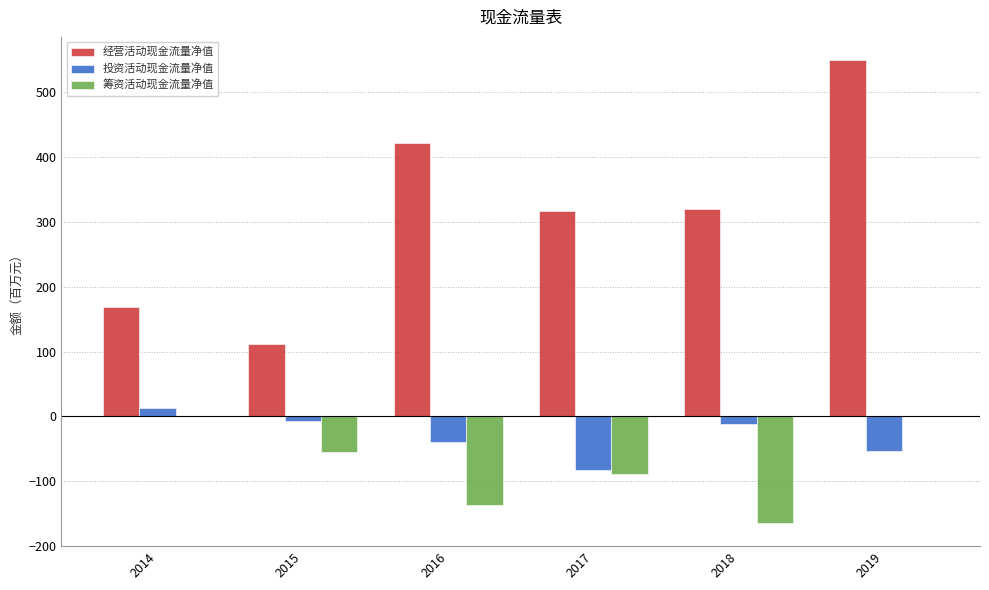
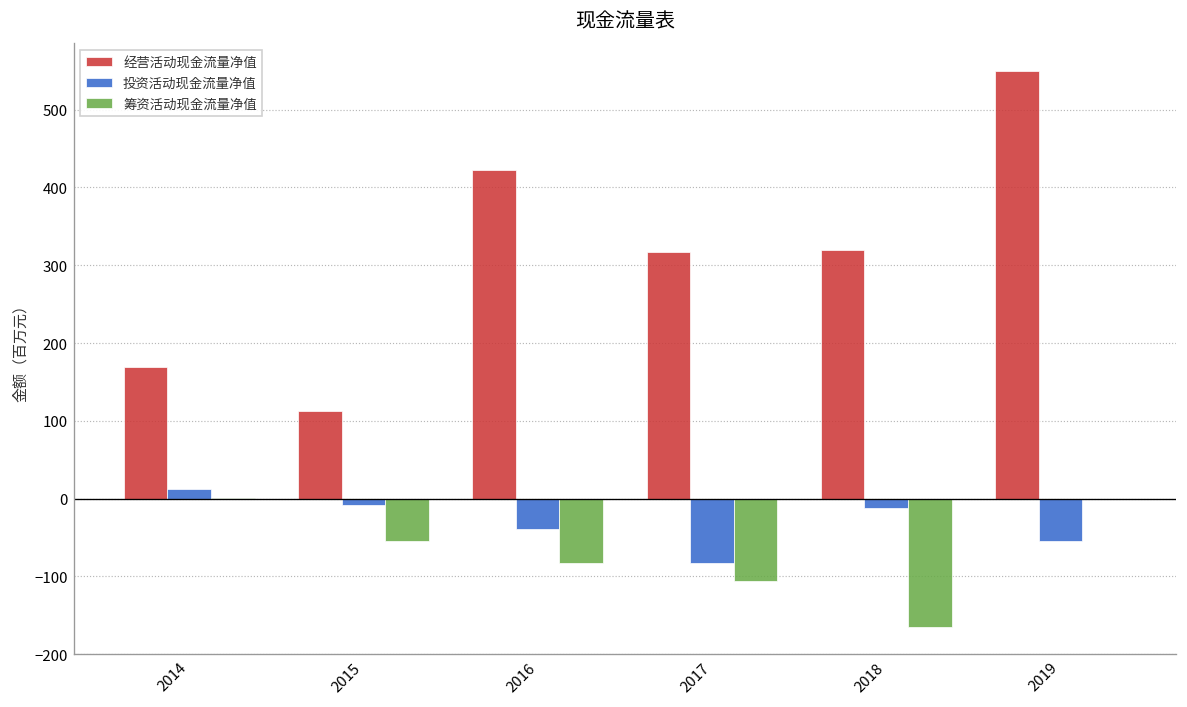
筹资活动现金流量净值, 2016: -140 -> -80
筹资活动现金流量净值, 2017: -90 -> -110
